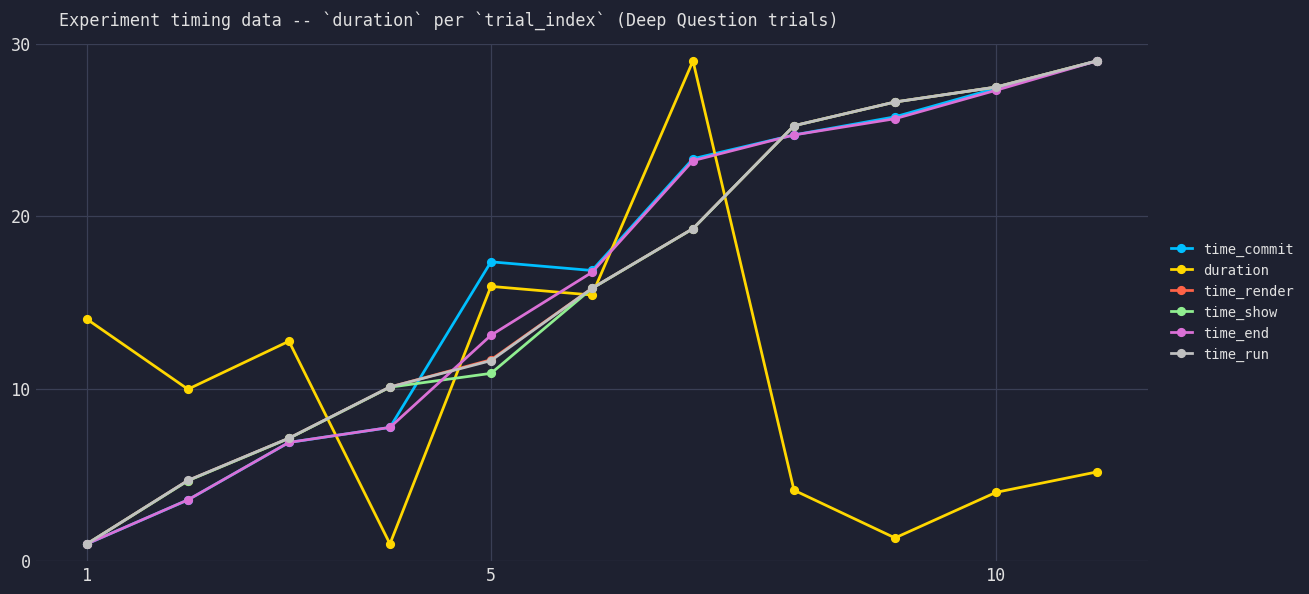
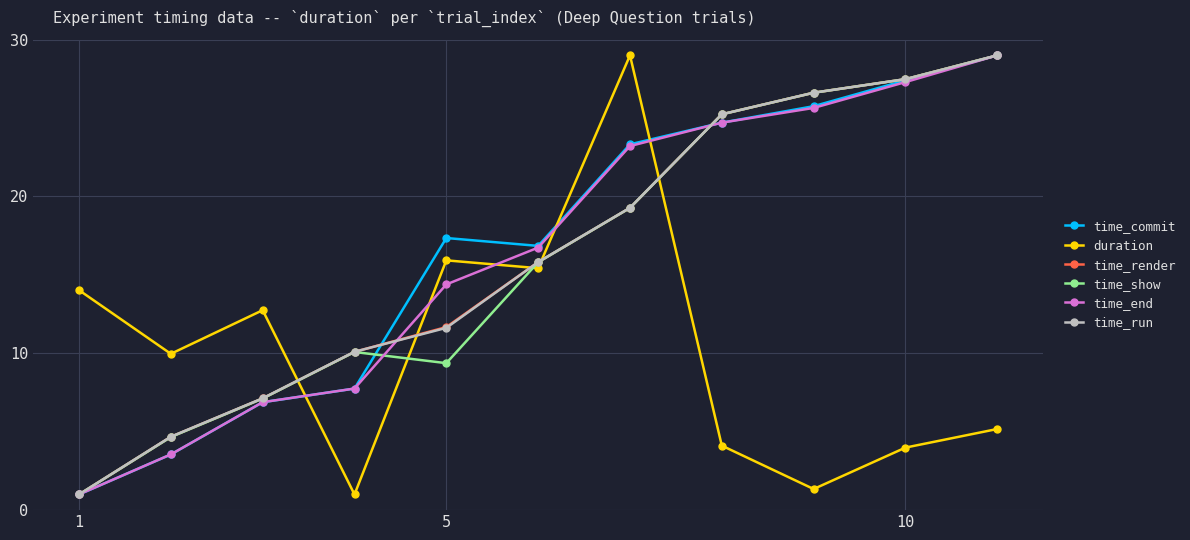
time_show, 5: 10.9 -> 9.4
time_end, 5: 13.1 -> 14.4
